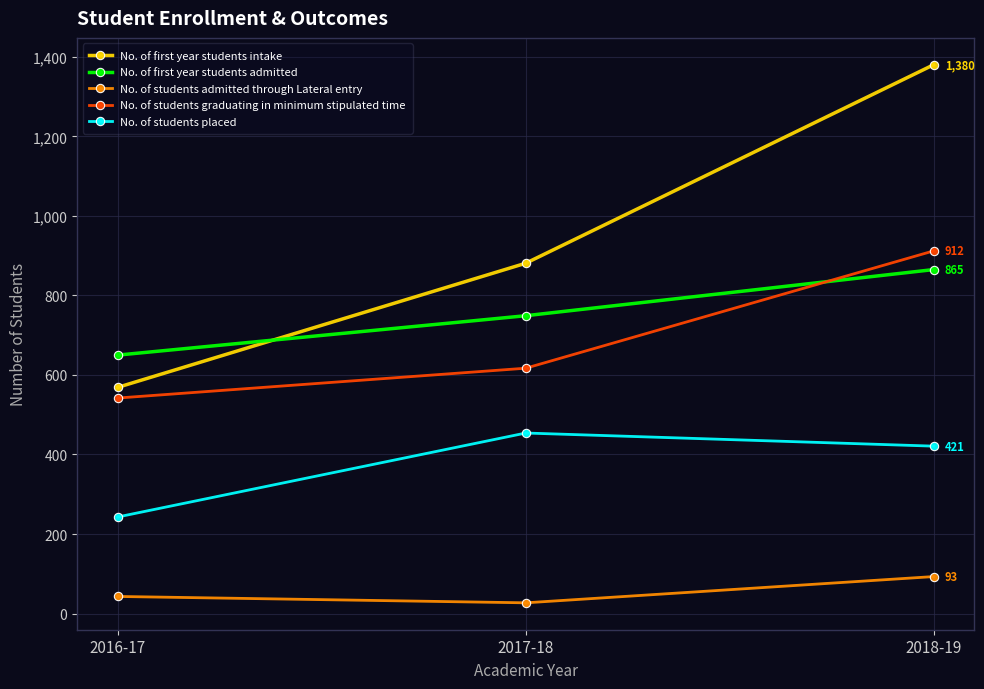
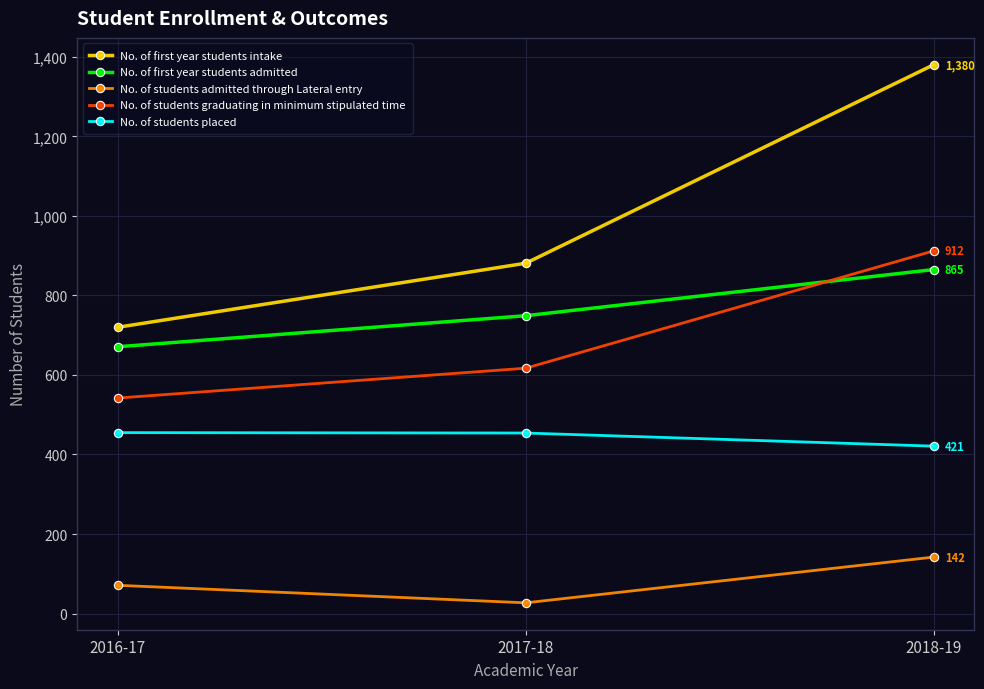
No. of first year students intake, 2016-17: 570 -> 720
No. of first year students admitted, 2016-17: 650 -> 670
No. of students admitted through Lateral entry, 2016-17: 40 -> 70
No. of students placed, 2016-17: 240 -> 460
No. of students admitted through Lateral entry, 2018-19: 93 -> 142
